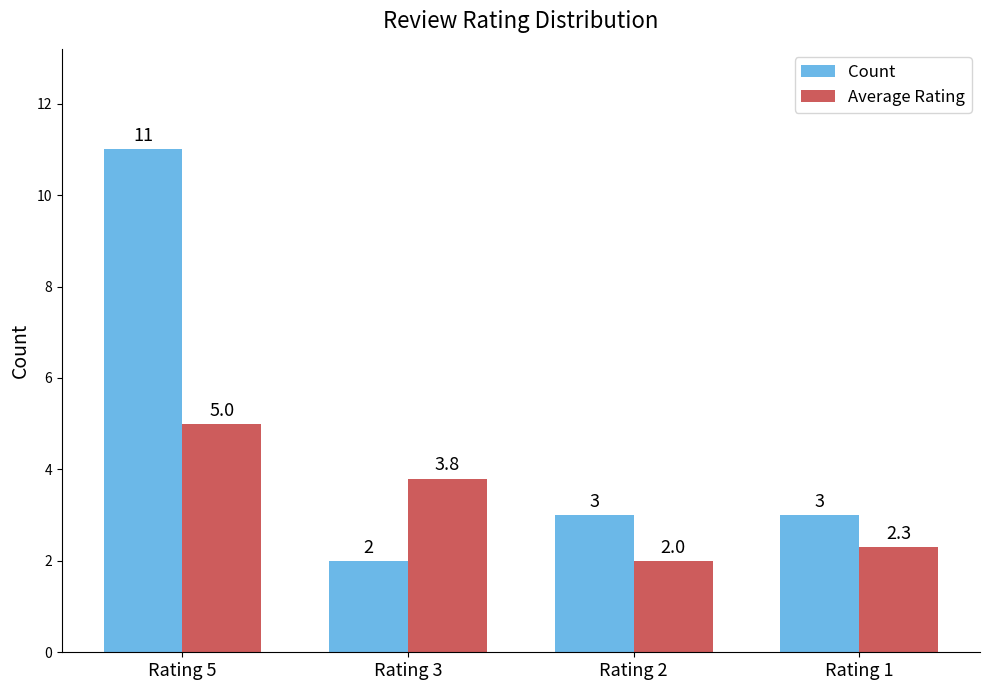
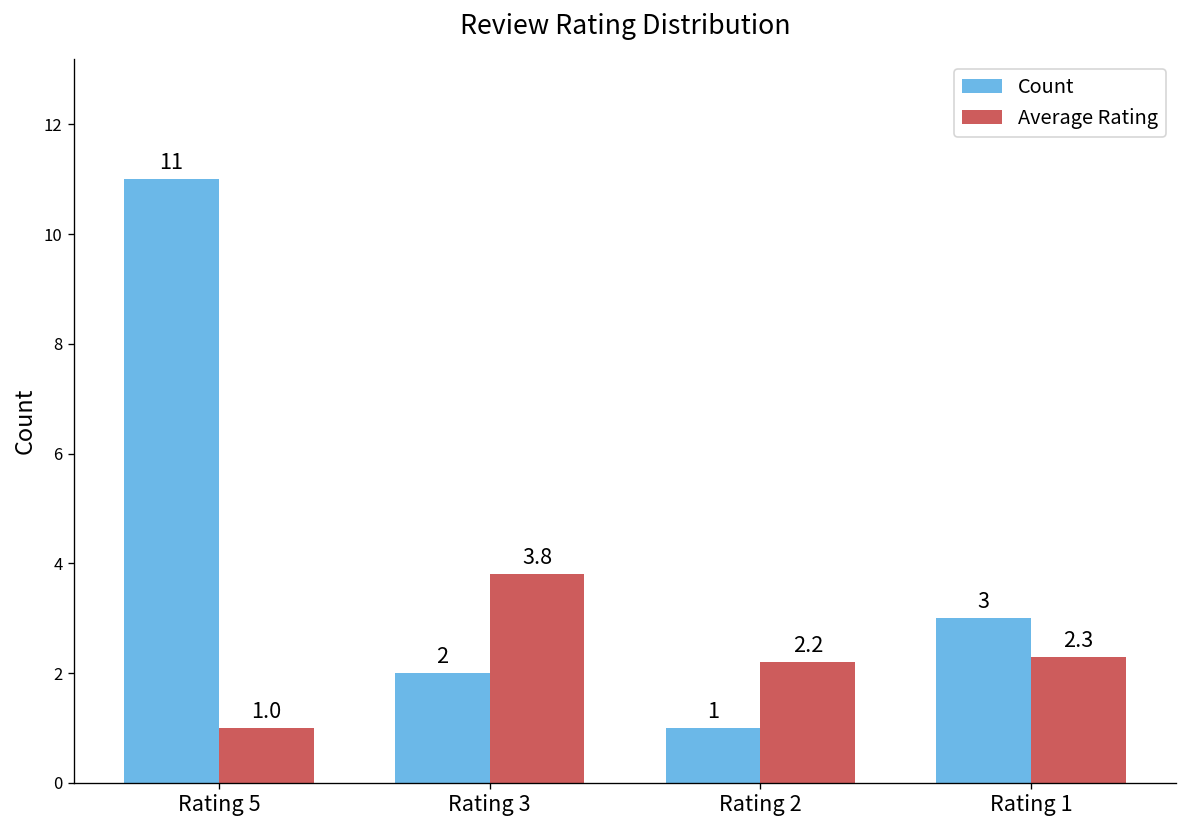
Average Rating, Rating 5: 5.0 -> 1.0
Count, Rating 2: 3 -> 1
Average Rating, Rating 2: 2.0 -> 2.2
